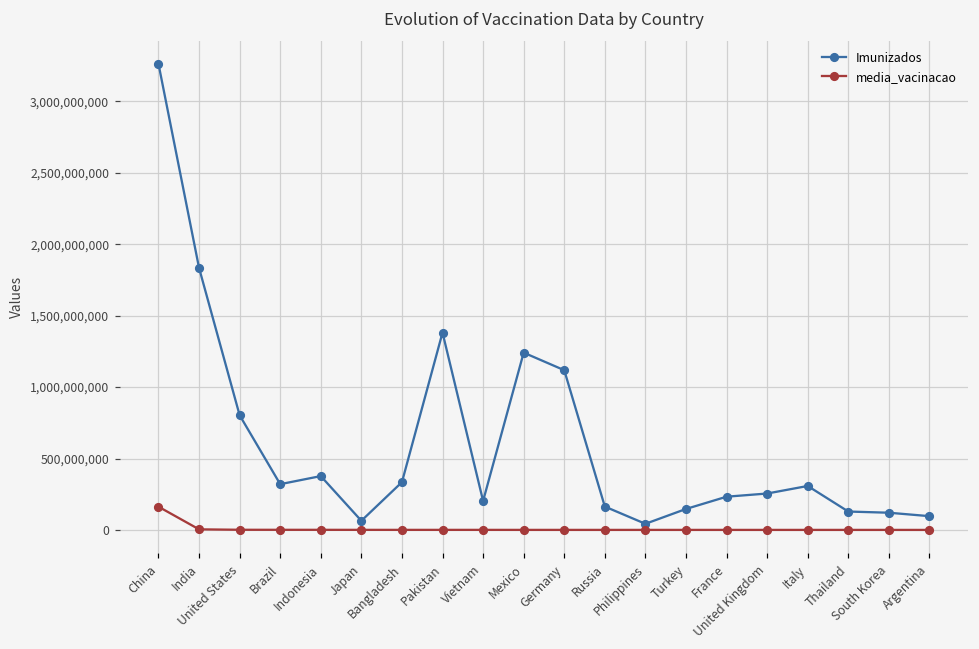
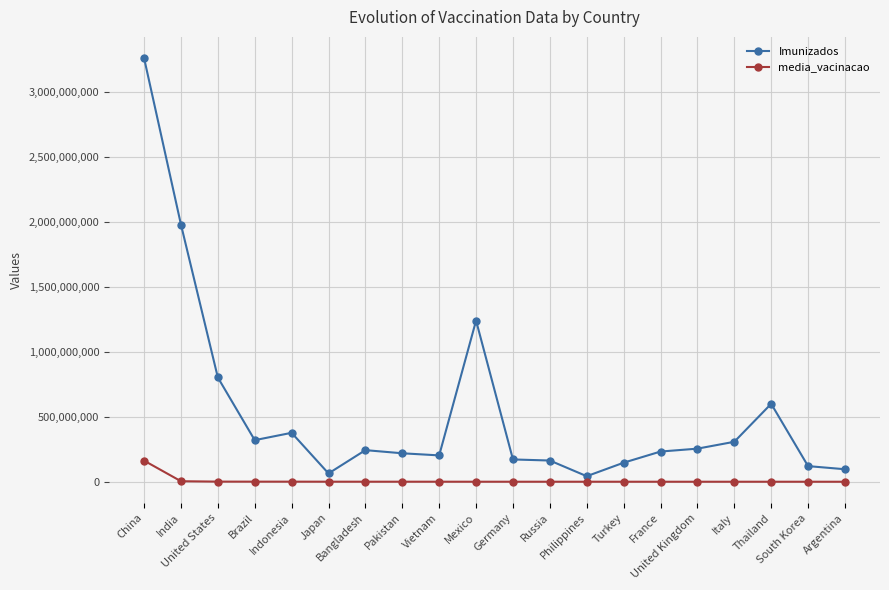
Imunizados, India: 1,830,000,000 -> 1,980,000,000
Imunizados, Bangladesh: 330,000,000 -> 240,000,000
Imunizados, Pakistan: 1,380,000,000 -> 220,000,000
Imunizados, Germany: 1,120,000,000 -> 170,000,000
Imunizados, Thailand: 130,000,000 -> 600,000,000
